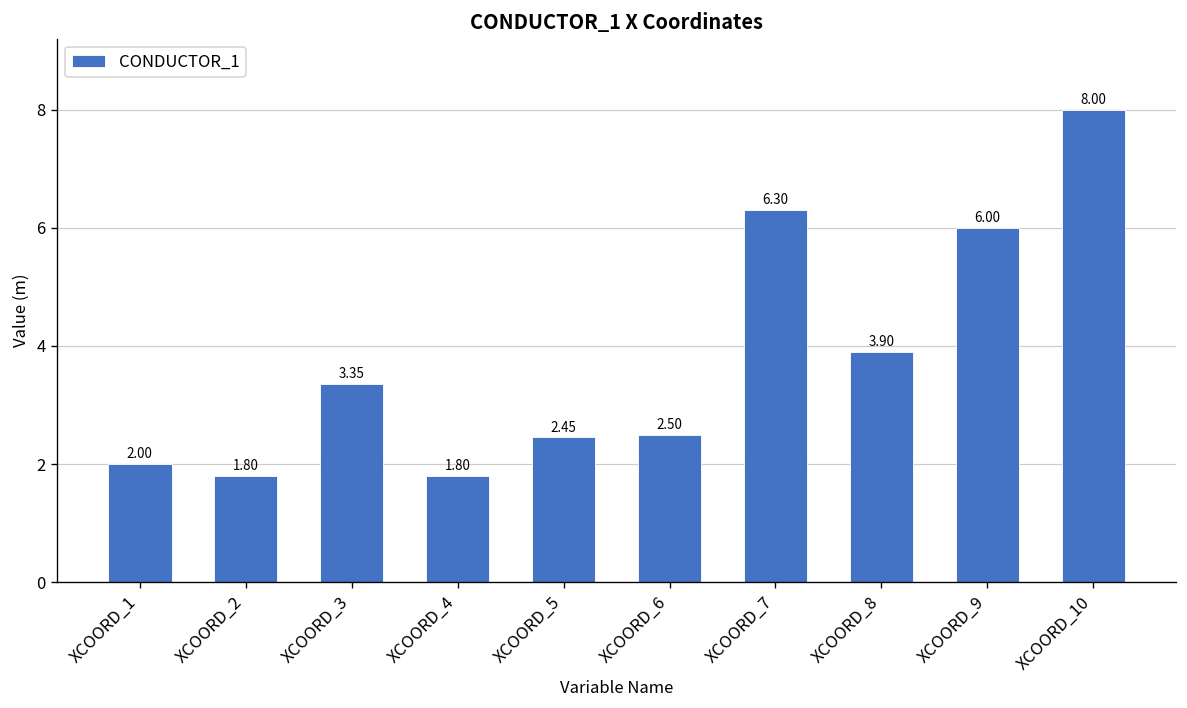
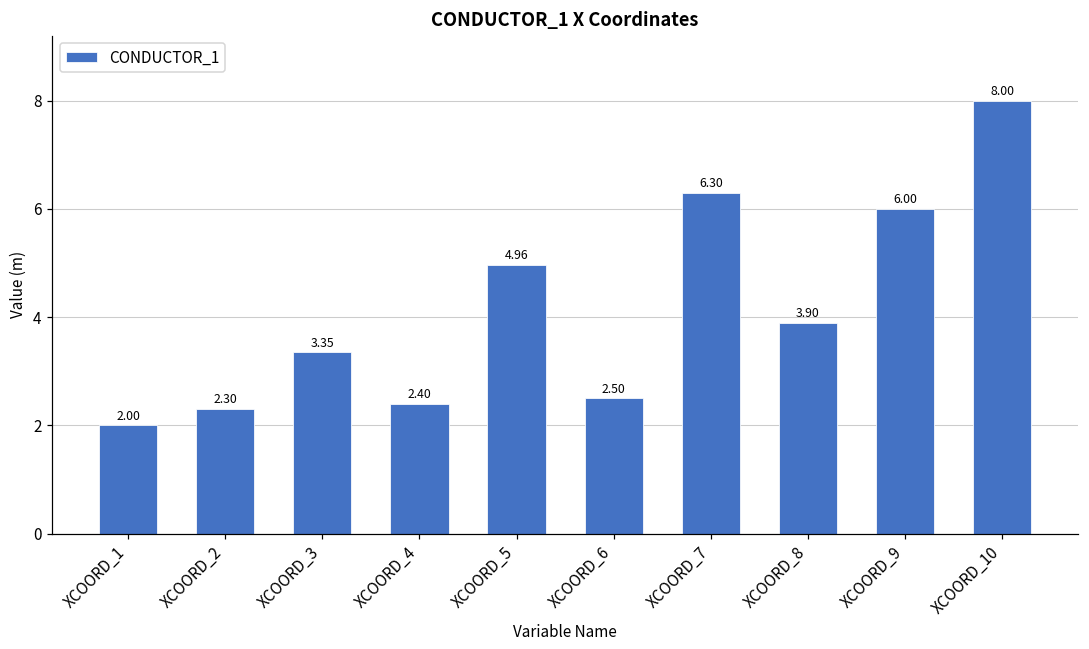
XCOORD_2: 1.80 -> 2.30
XCOORD_4: 1.80 -> 2.40
XCOORD_5: 2.45 -> 4.96
